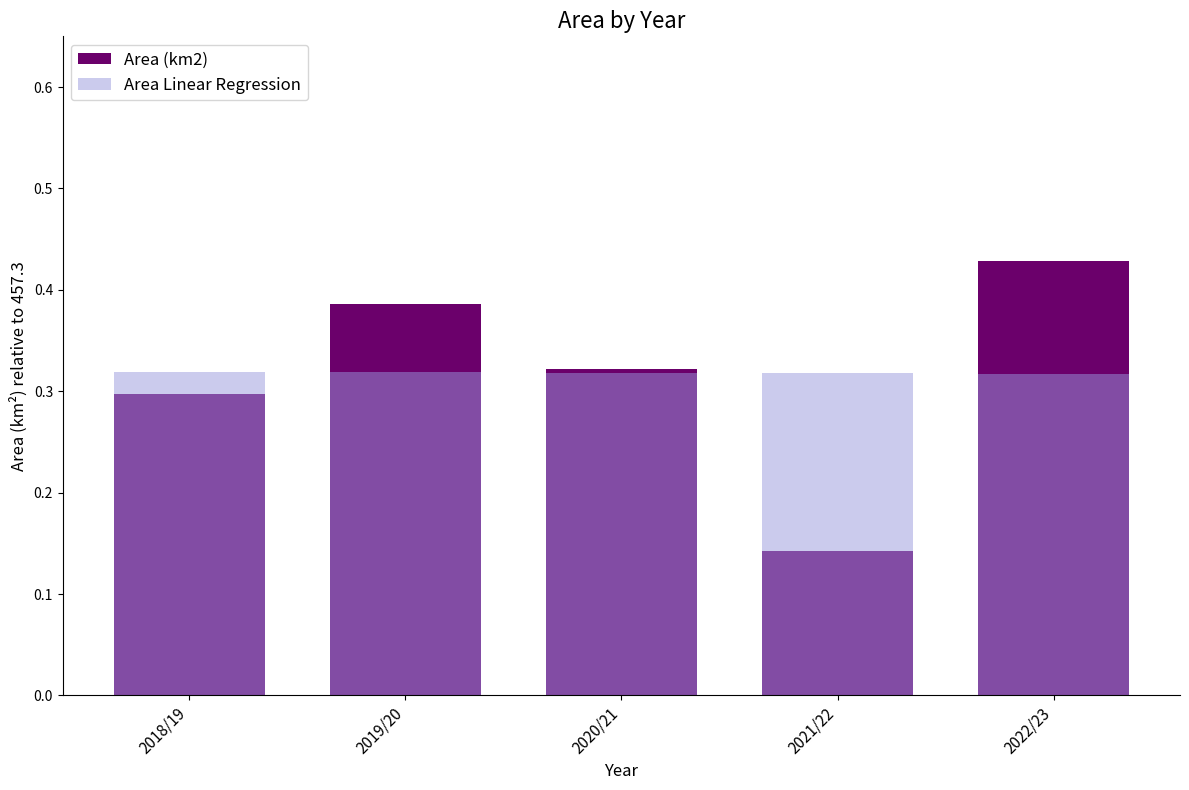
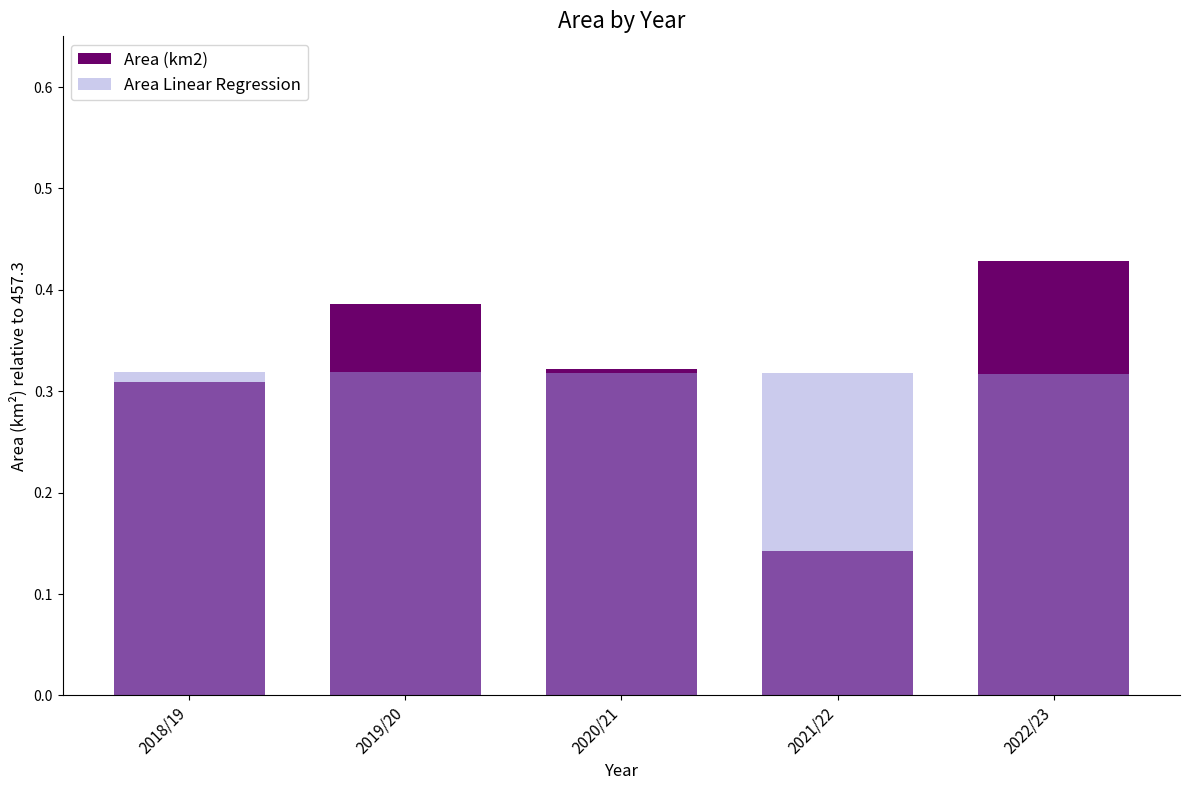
Area (km2), 2018/19: 0.297 -> 0.309
